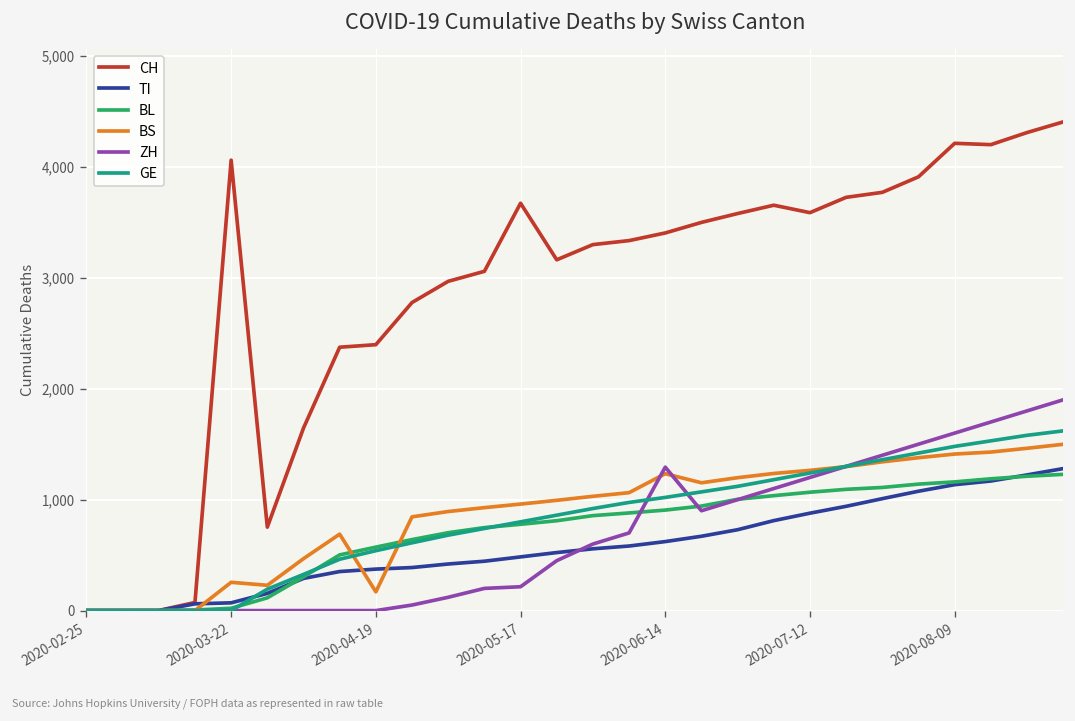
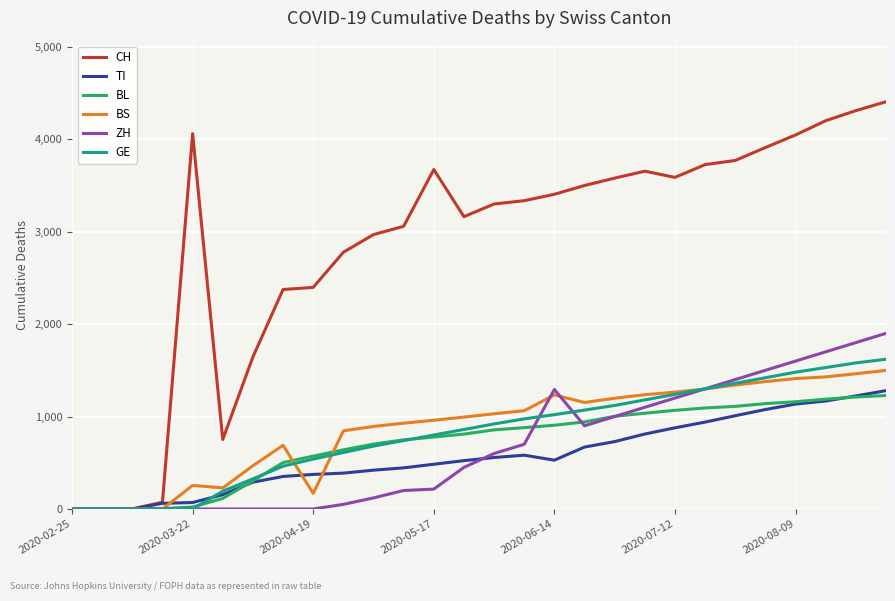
TI, 2020-06-14: 600 -> 500
CH, 2020-08-09: 4,200 -> 4,000
